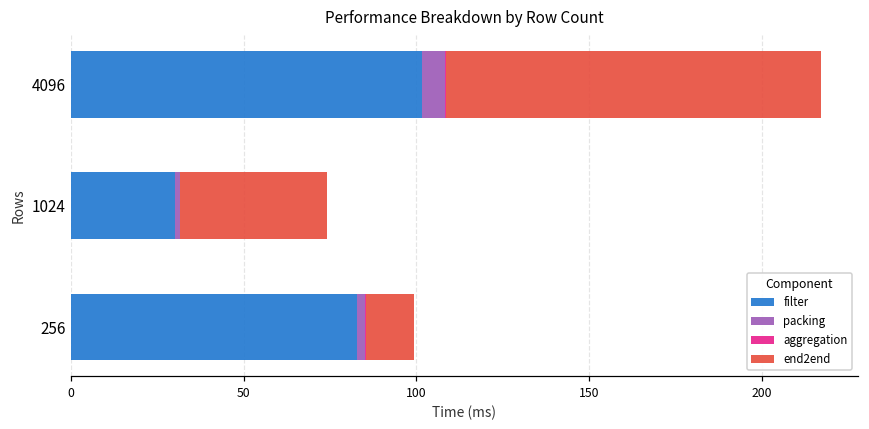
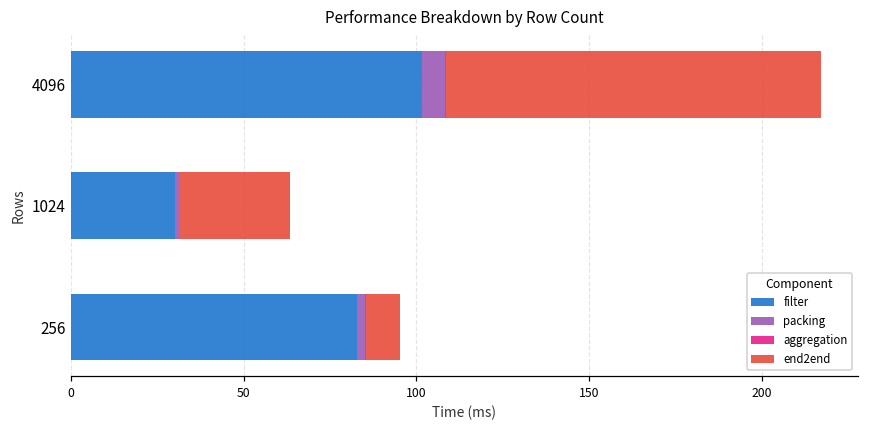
end2end, 1024: 42 -> 32
end2end, 256: 14 -> 10
